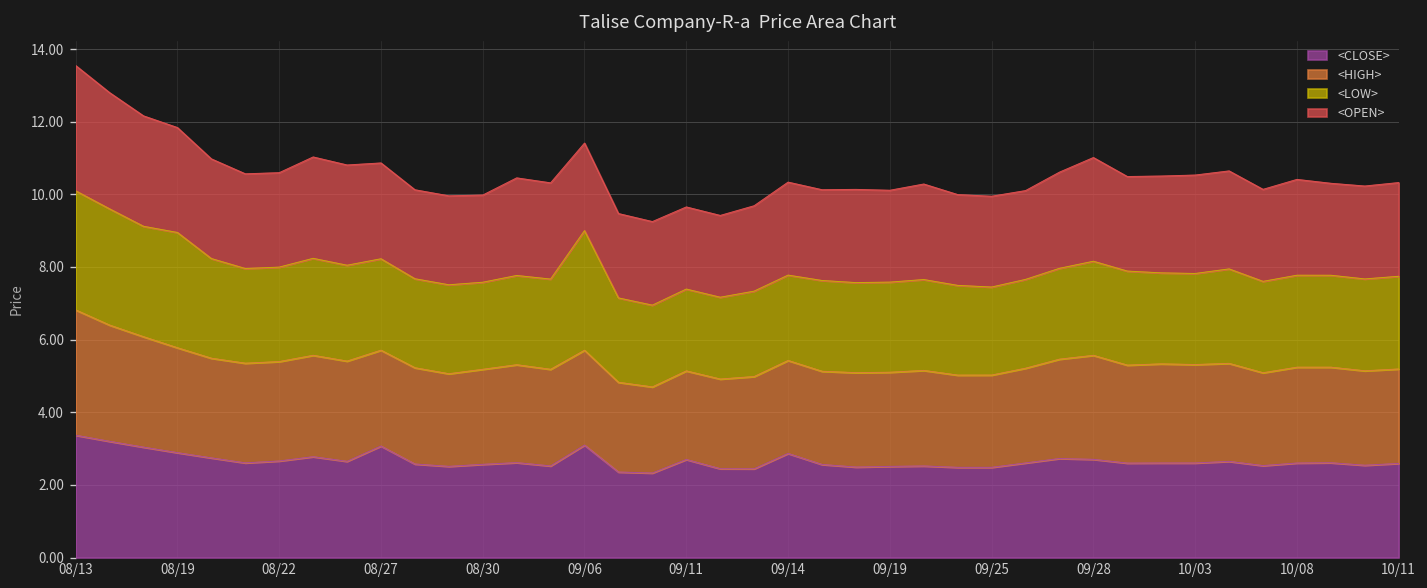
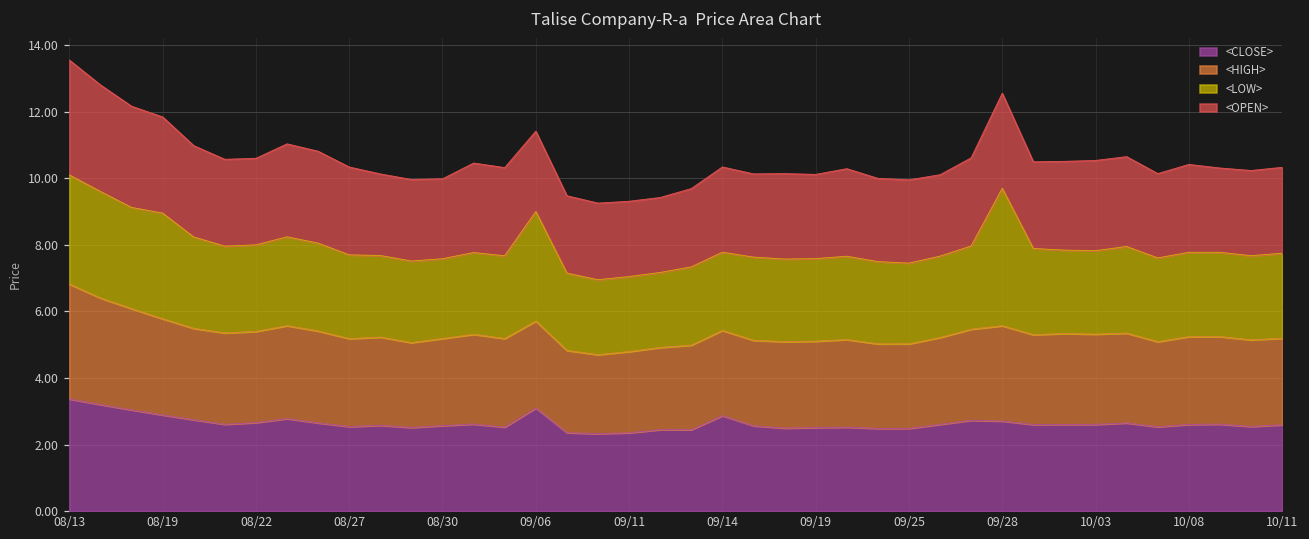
<CLOSE>, 08/27: 3.1 -> 2.5
<CLOSE>, 09/11: 2.7 -> 2.4
<LOW>, 09/28: 2.6 -> 4.1
